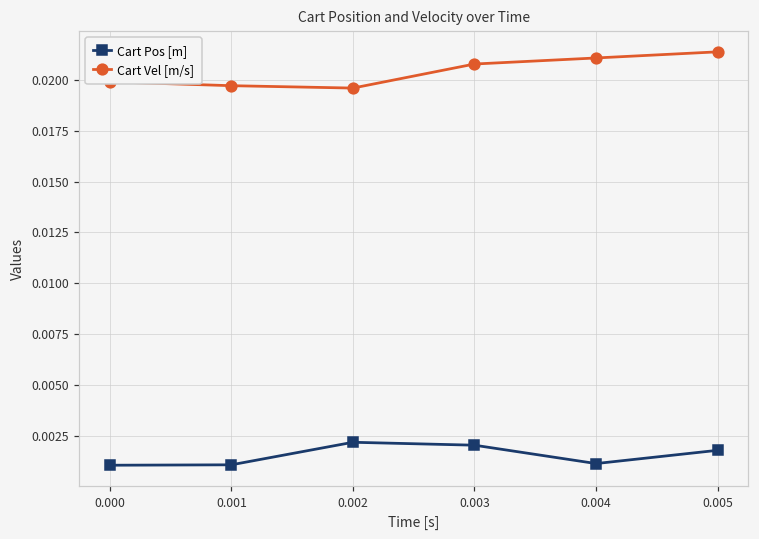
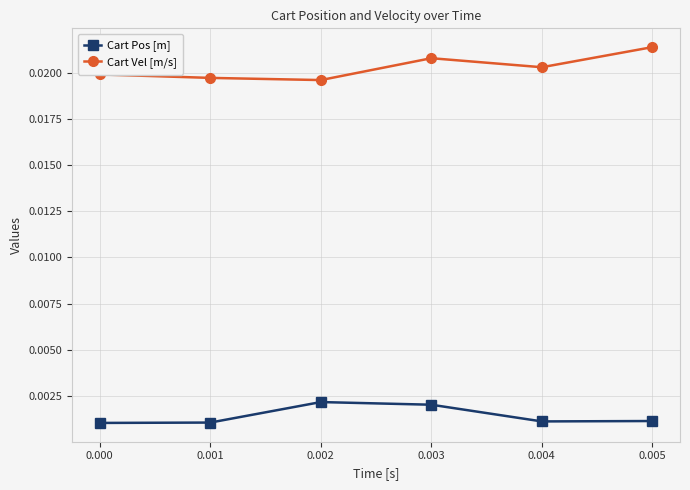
Cart Vel [m/s], 0.004: 0.0211 -> 0.0203
Cart Pos [m], 0.005: 0.0018 -> 0.0011
